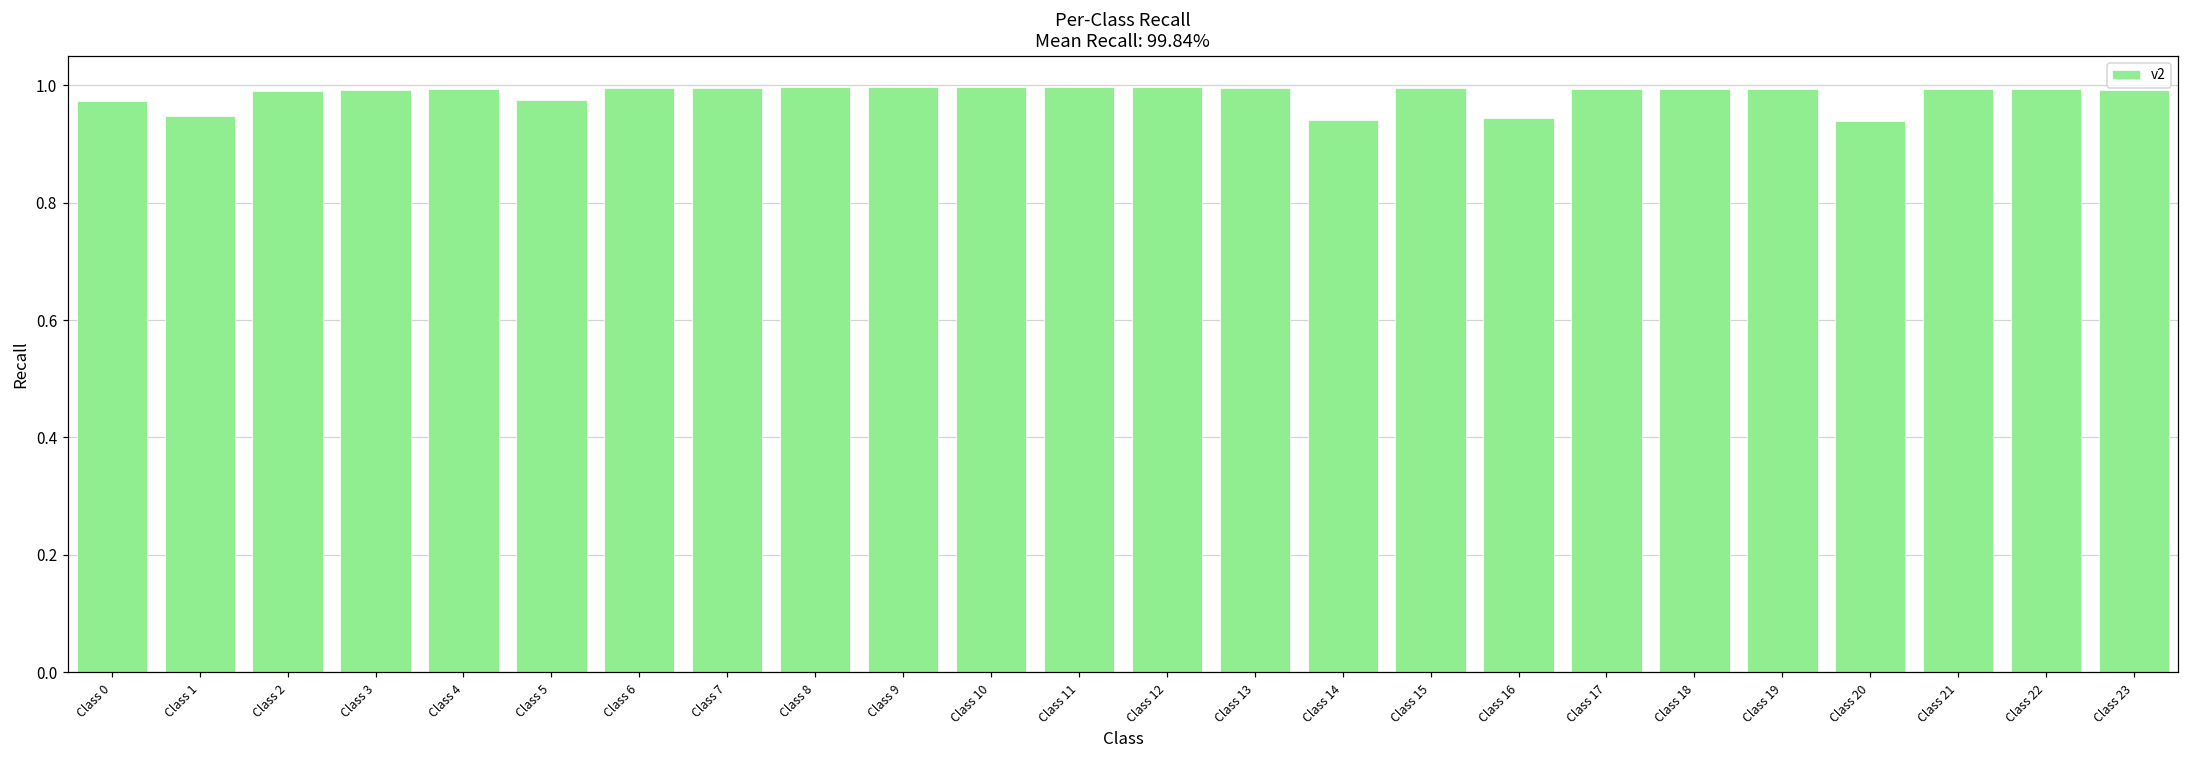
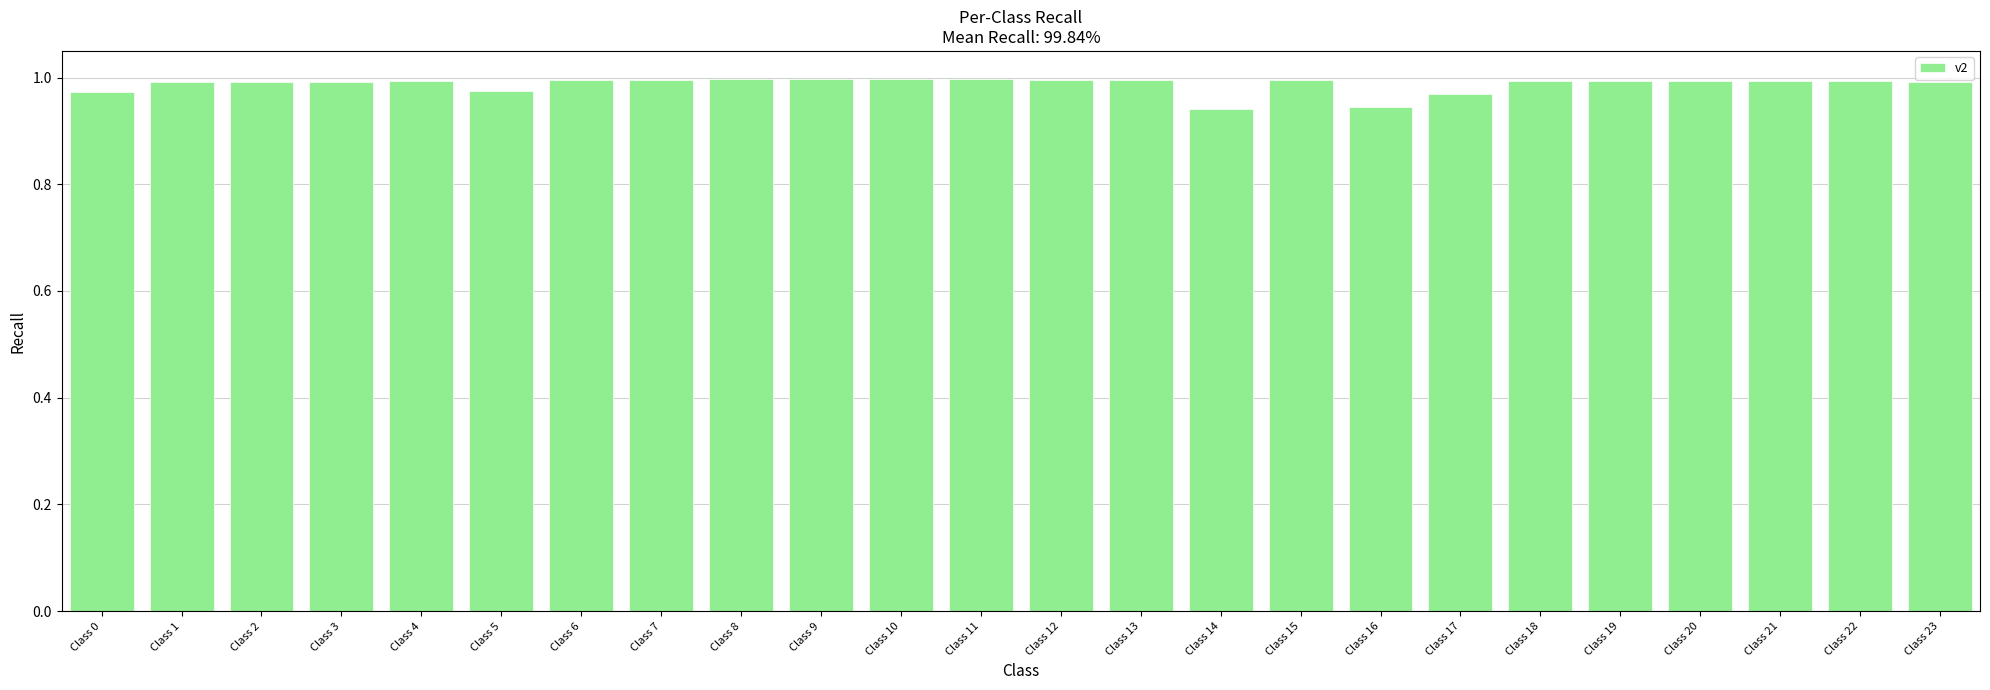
Class 1: 0.95 -> 0.99
Class 17: 0.99 -> 0.97
Class 20: 0.94 -> 0.99
